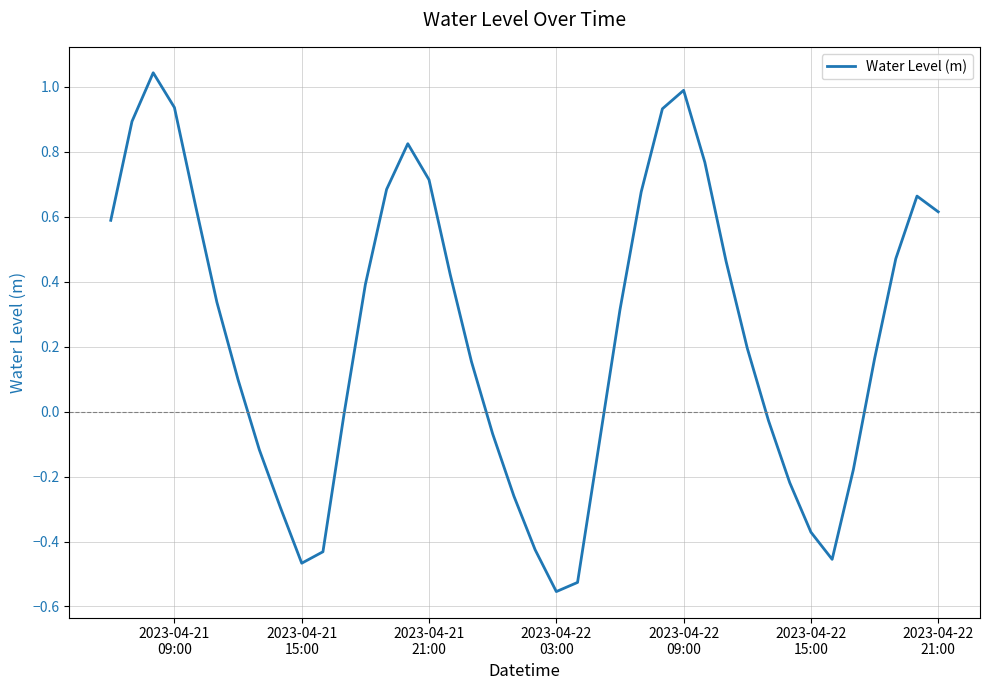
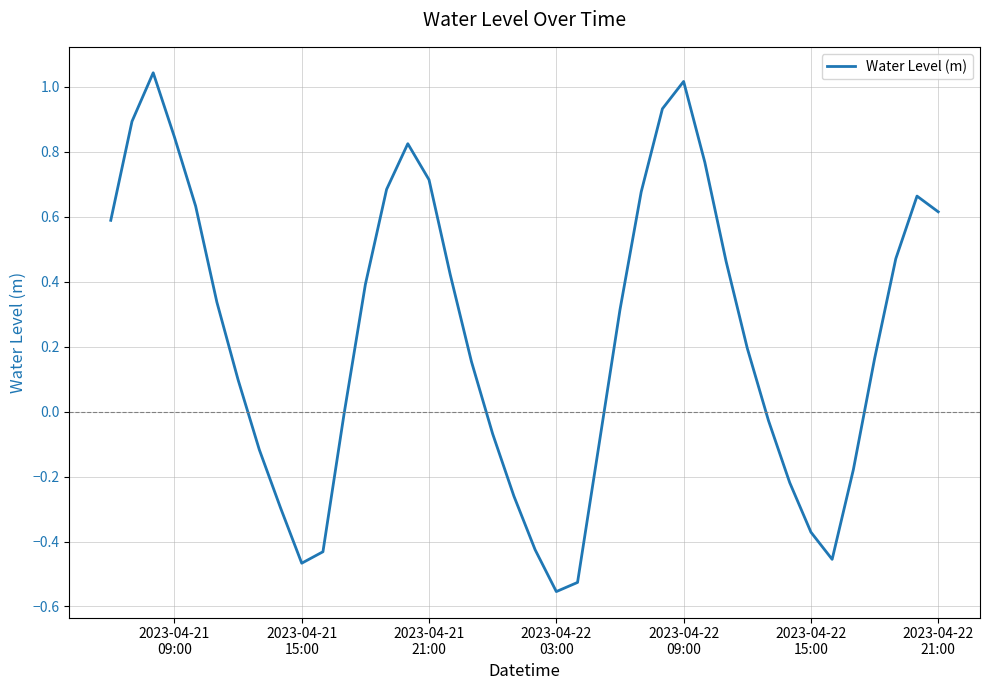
2023-04-21 09:00: 0.94 -> 0.85
2023-04-22 09:00: 0.99 -> 1.02
